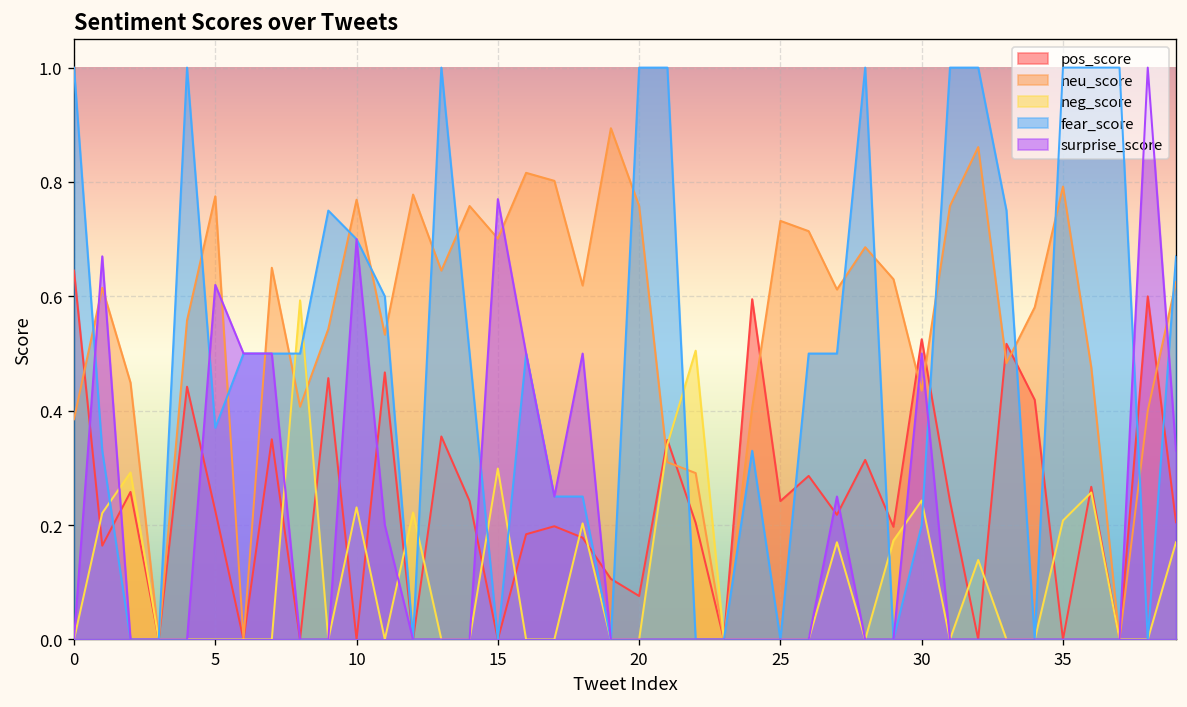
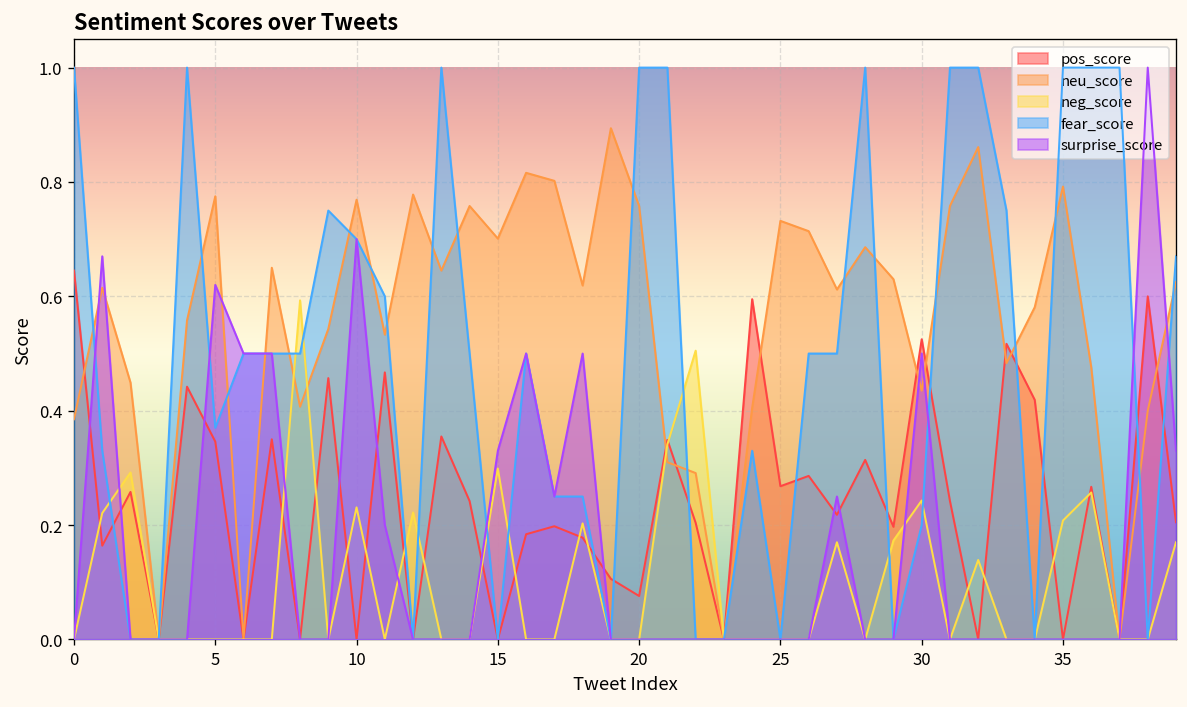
pos_score, 5: 0.23 -> 0.35
surprise_score, 15: 0.77 -> 0.33
pos_score, 25: 0.24 -> 0.27
